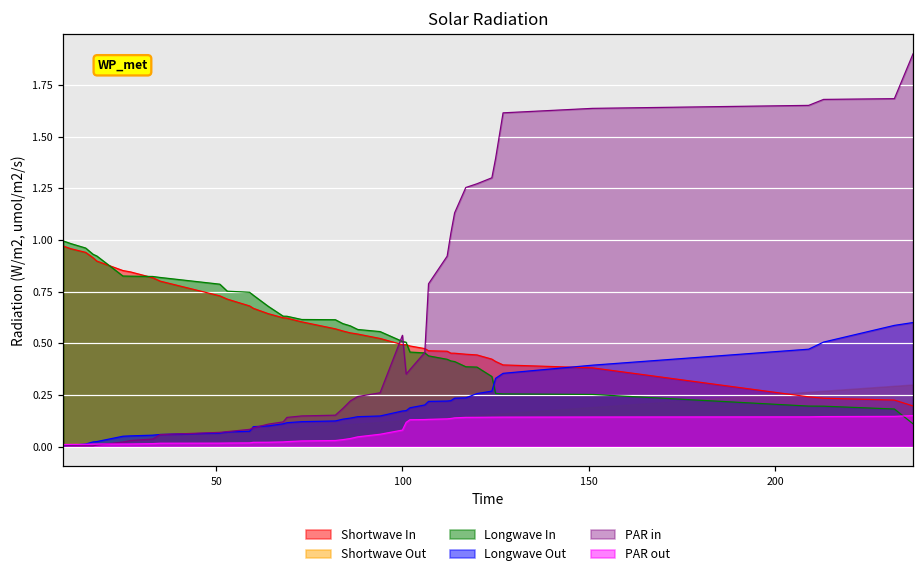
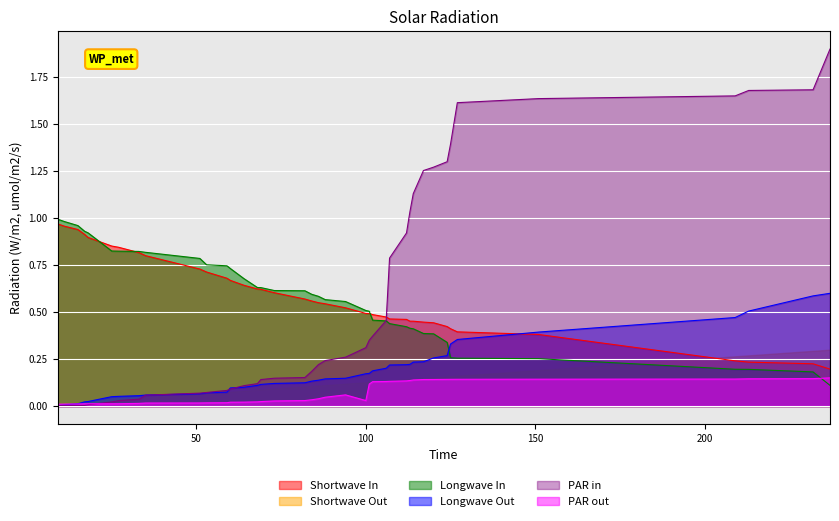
PAR in, 100: 0.54 -> 0.31
PAR out, 100: 0.08 -> 0.03
